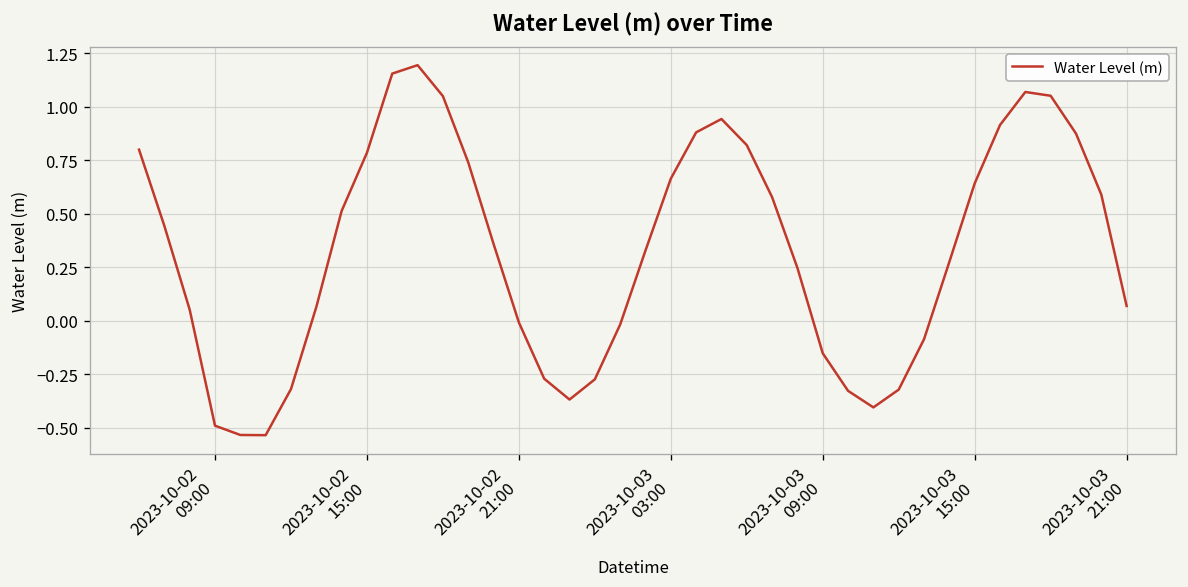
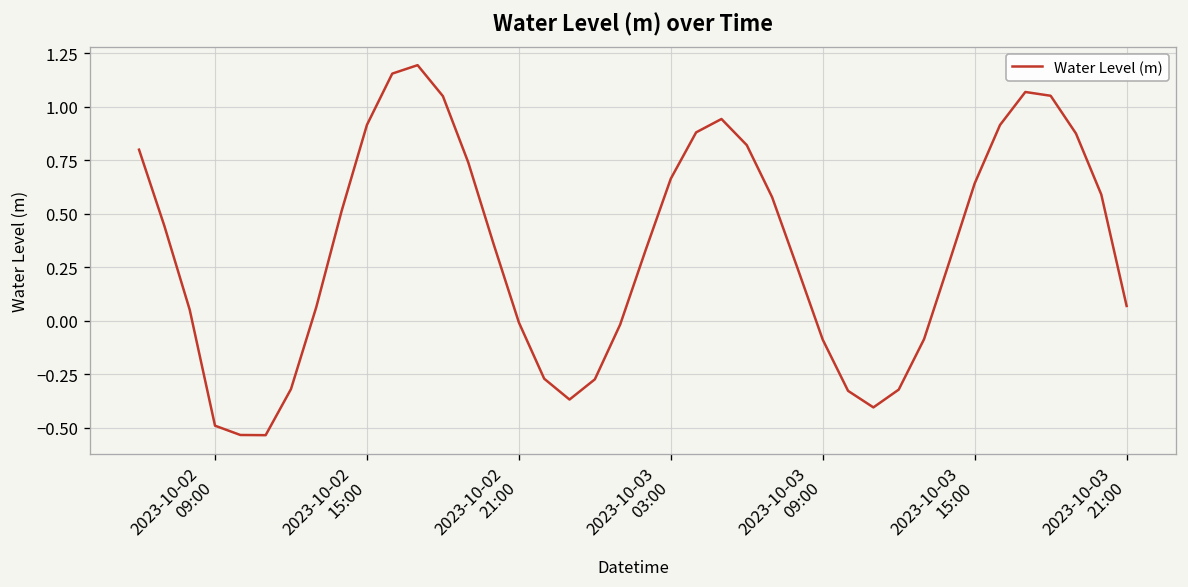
2023-10-02 15:00: 0.79 -> 0.92
2023-10-03 09:00: -0.15 -> -0.09
